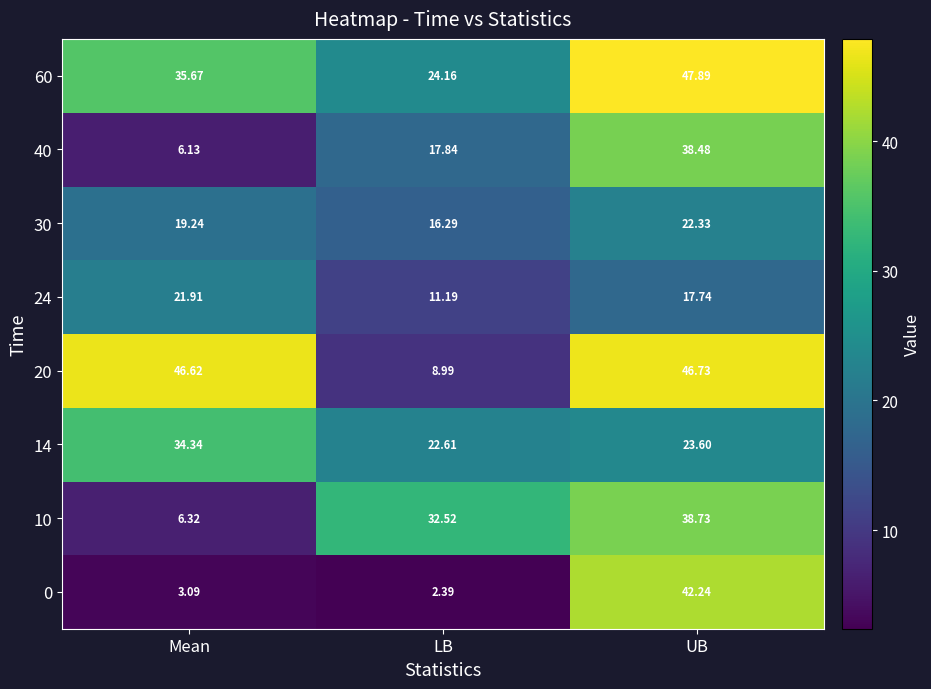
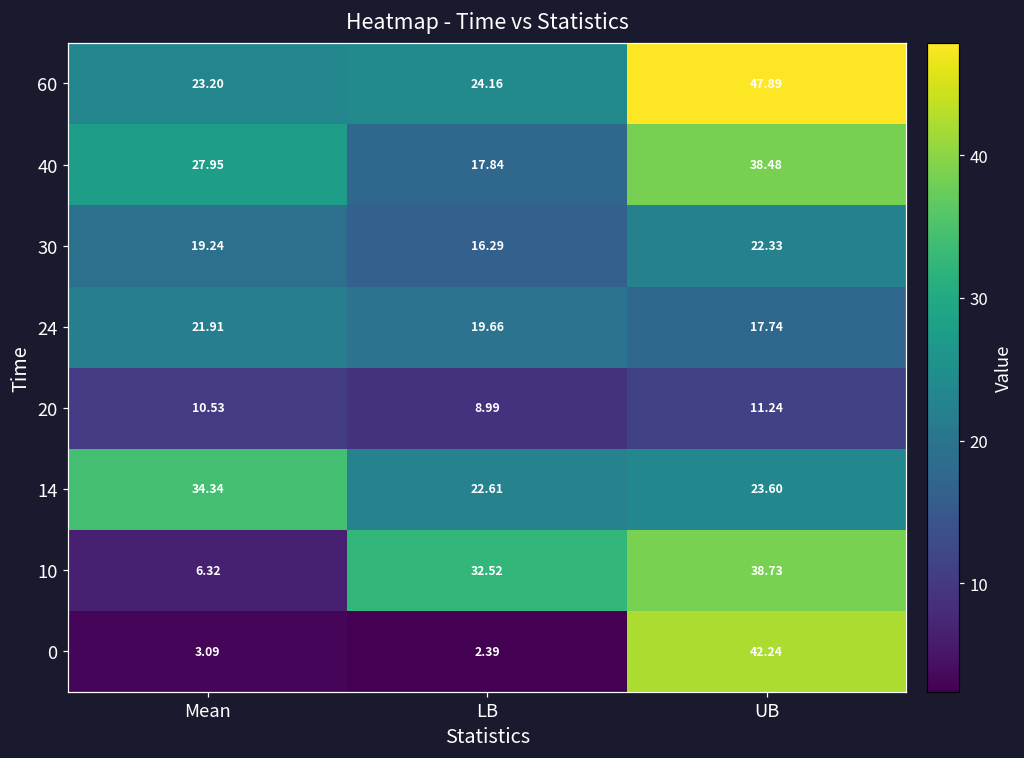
60, Mean: 35.67 -> 23.20
40, Mean: 6.13 -> 27.95
24, LB: 11.19 -> 19.66
20, Mean: 46.62 -> 10.53
20, UB: 46.73 -> 11.24
